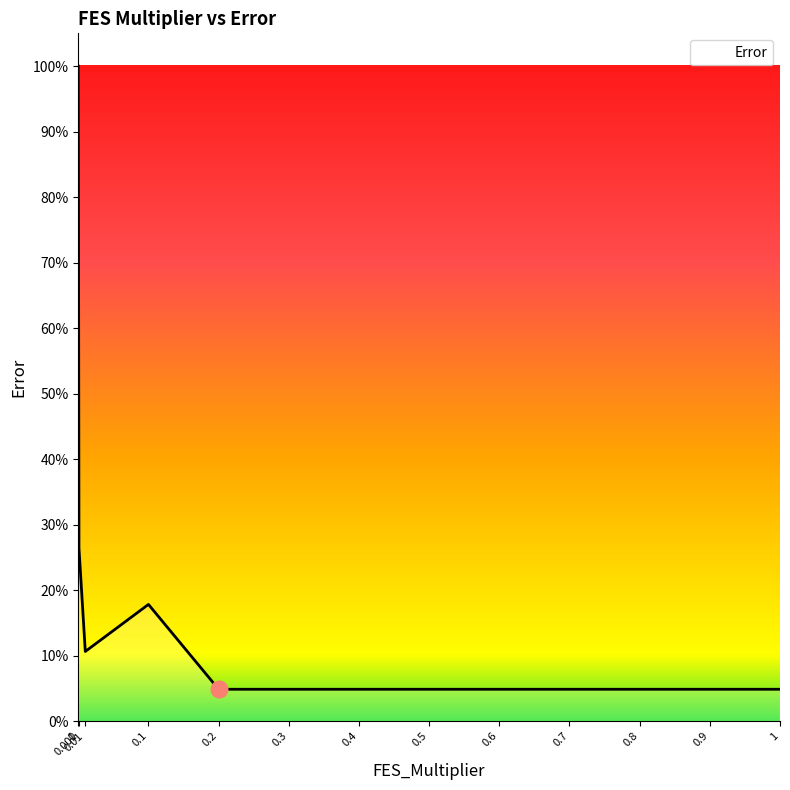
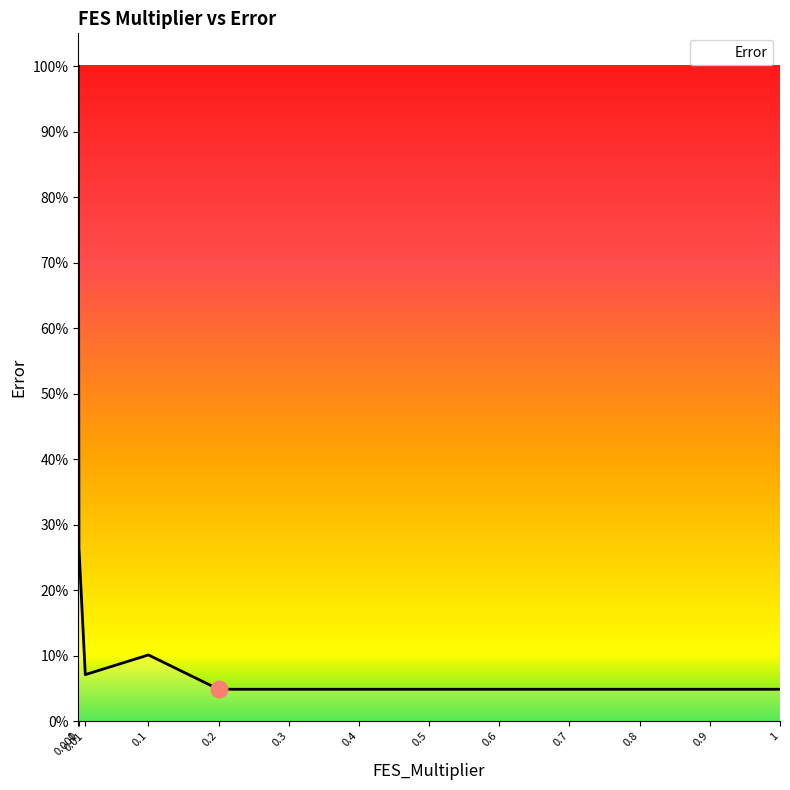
Error, 0.01: 11% -> 7%
Error, 0.1: 18% -> 10%
